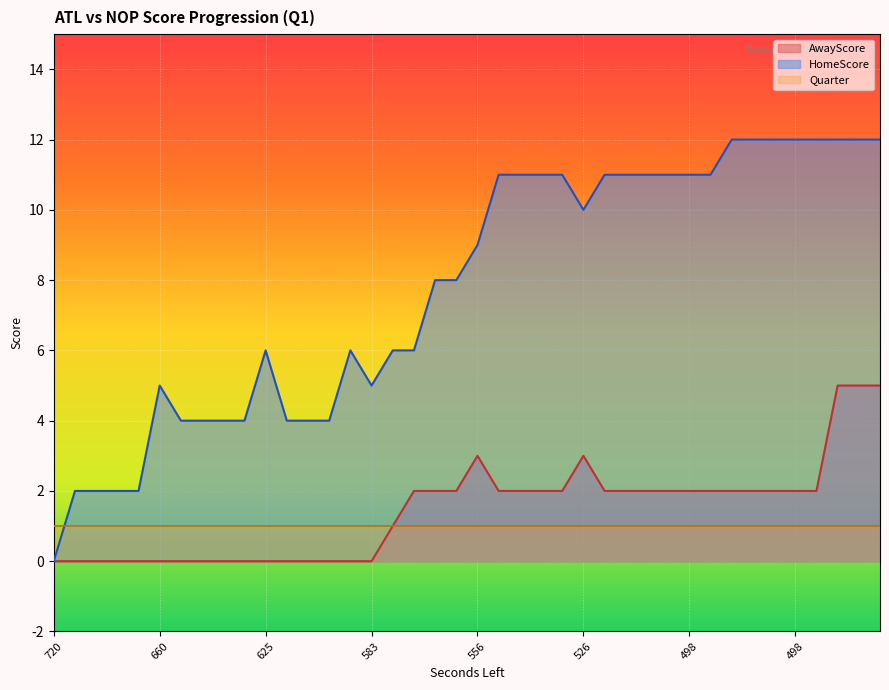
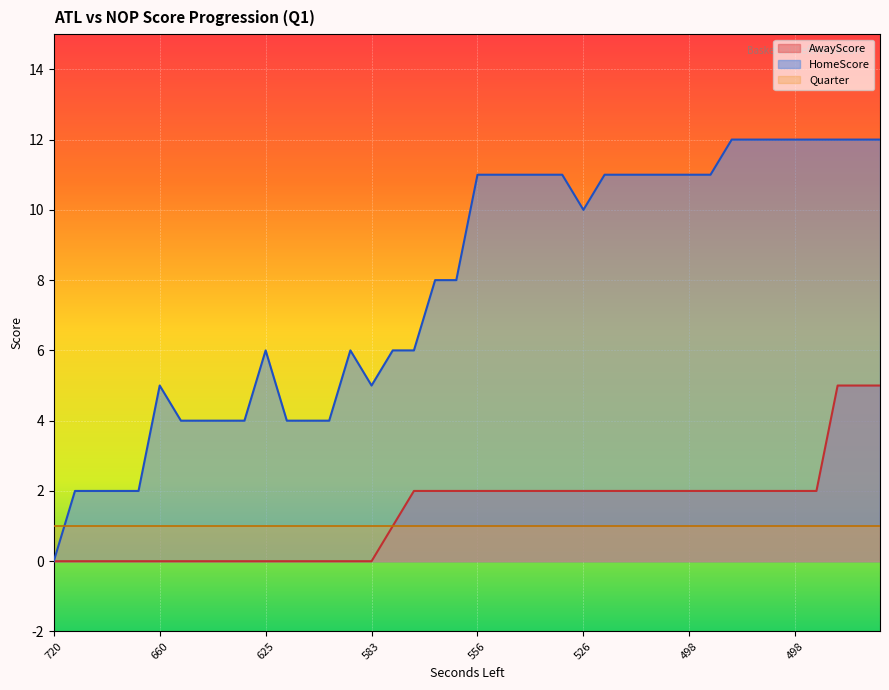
AwayScore, 556: 3 -> 2
HomeScore, 556: 9 -> 11
AwayScore, 526: 3 -> 2
